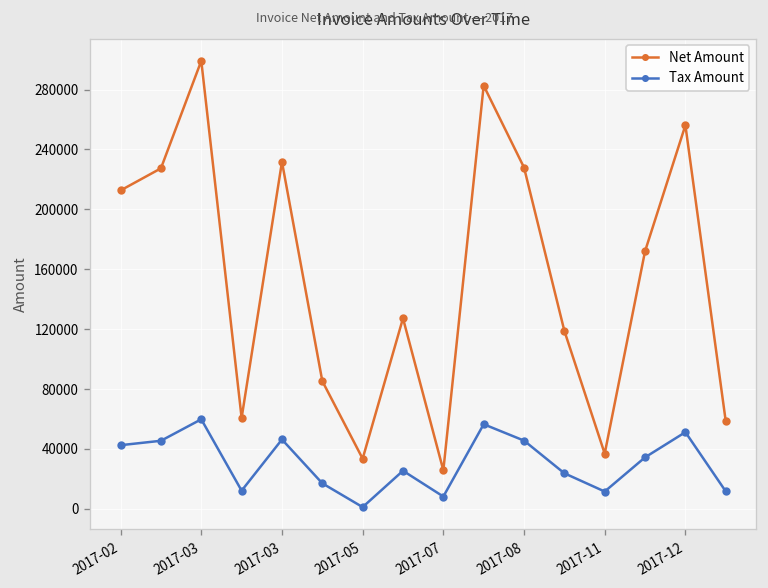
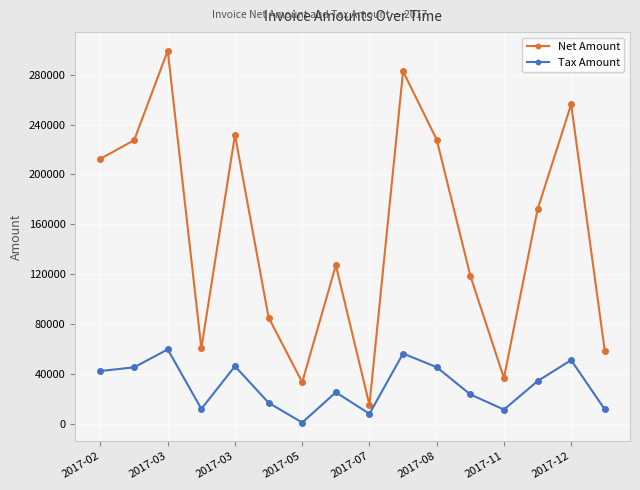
Net Amount, 2017-07: 26000 -> 15000
